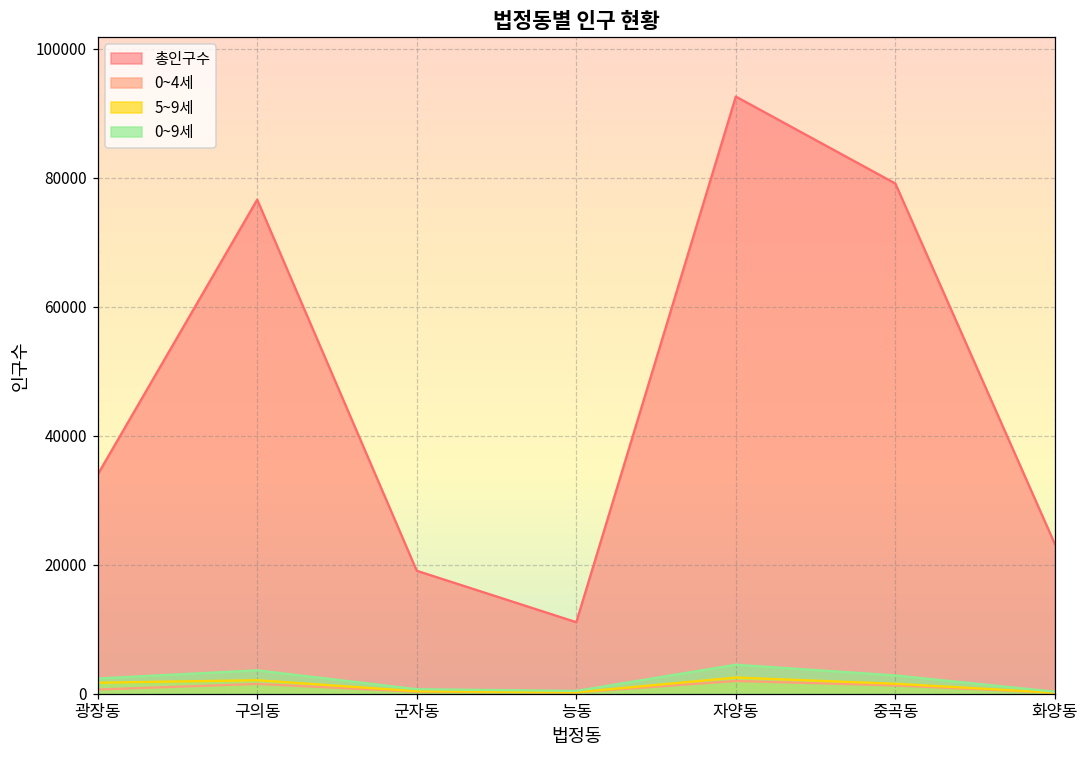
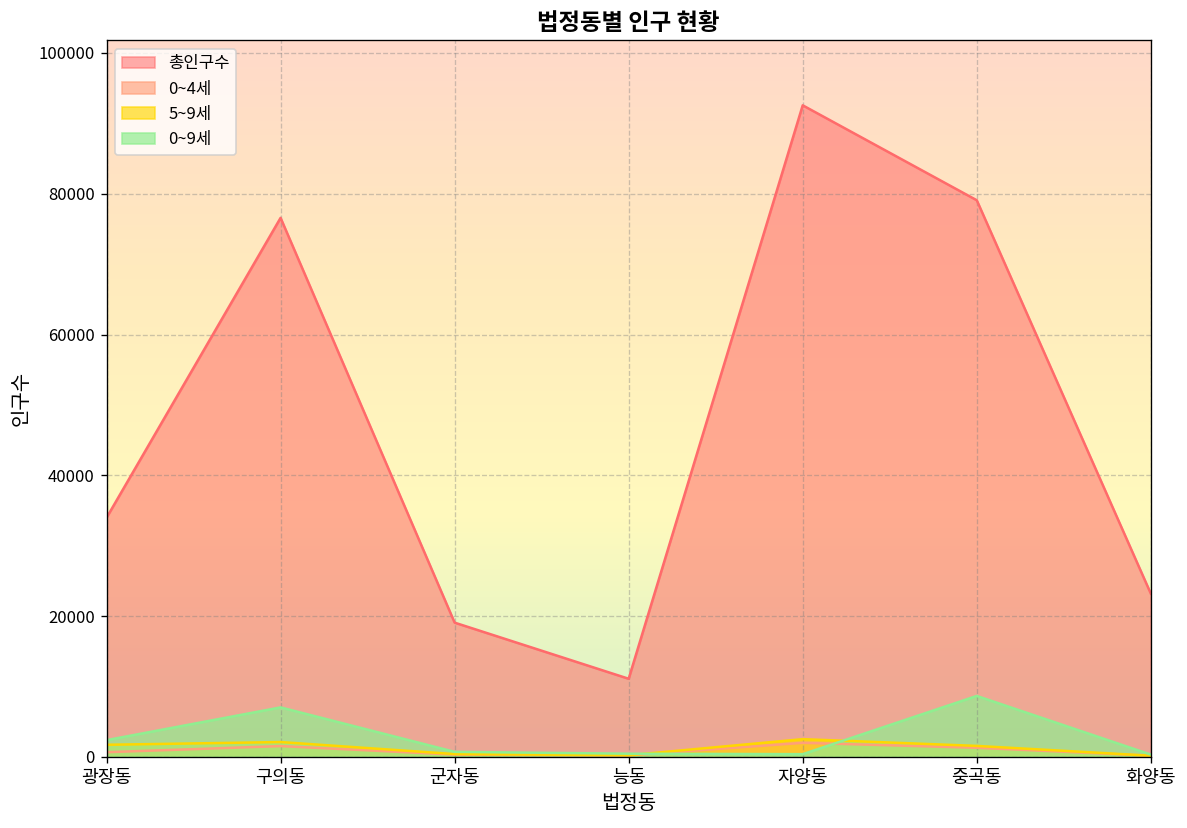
0~9세, 구의동: 4000 -> 7000
0~9세, 자양동: 5000 -> 0
0~9세, 중곡동: 3000 -> 9000
